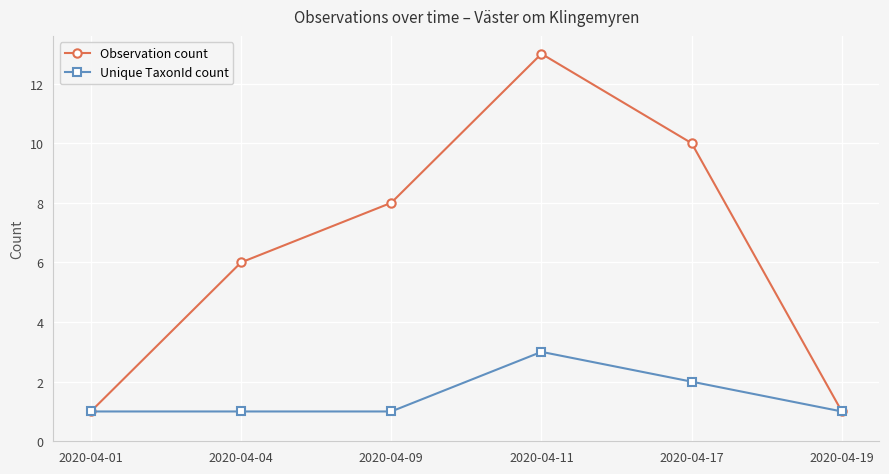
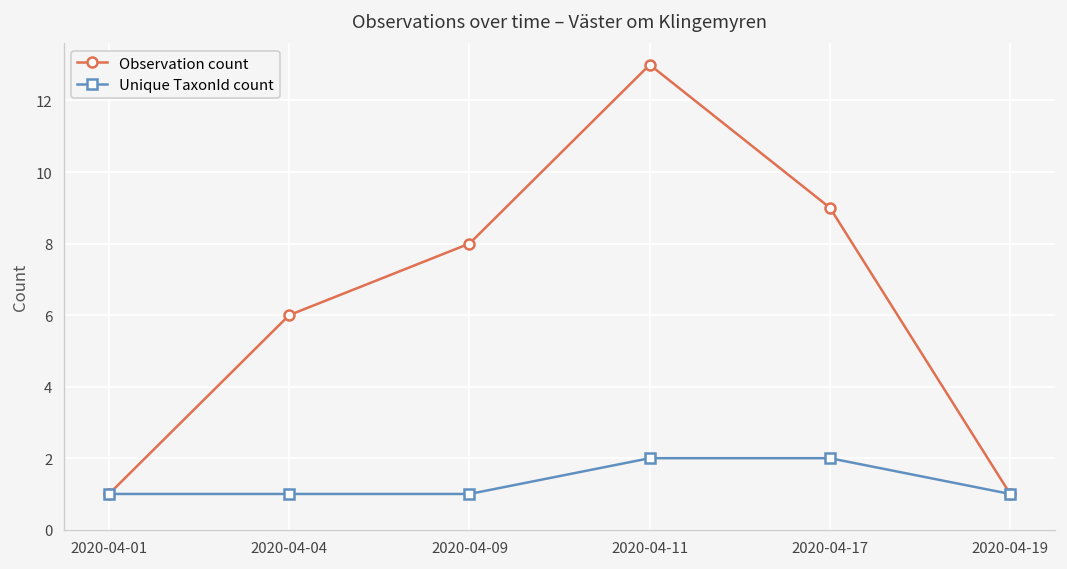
Unique TaxonId count, 2020-04-11: 3 -> 2
Observation count, 2020-04-17: 10 -> 9
